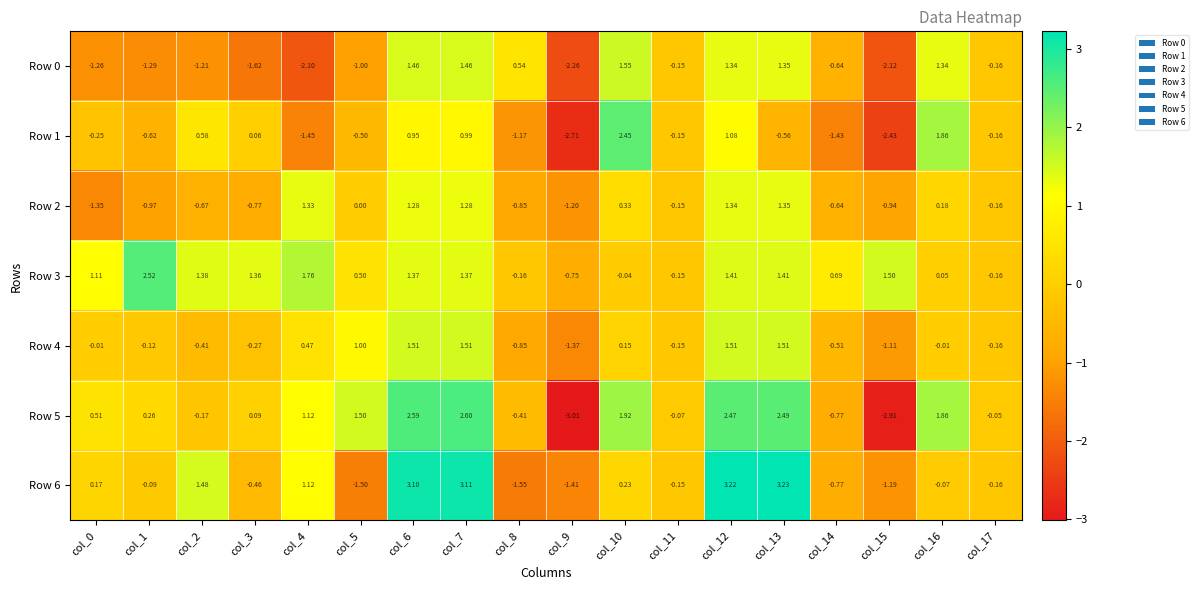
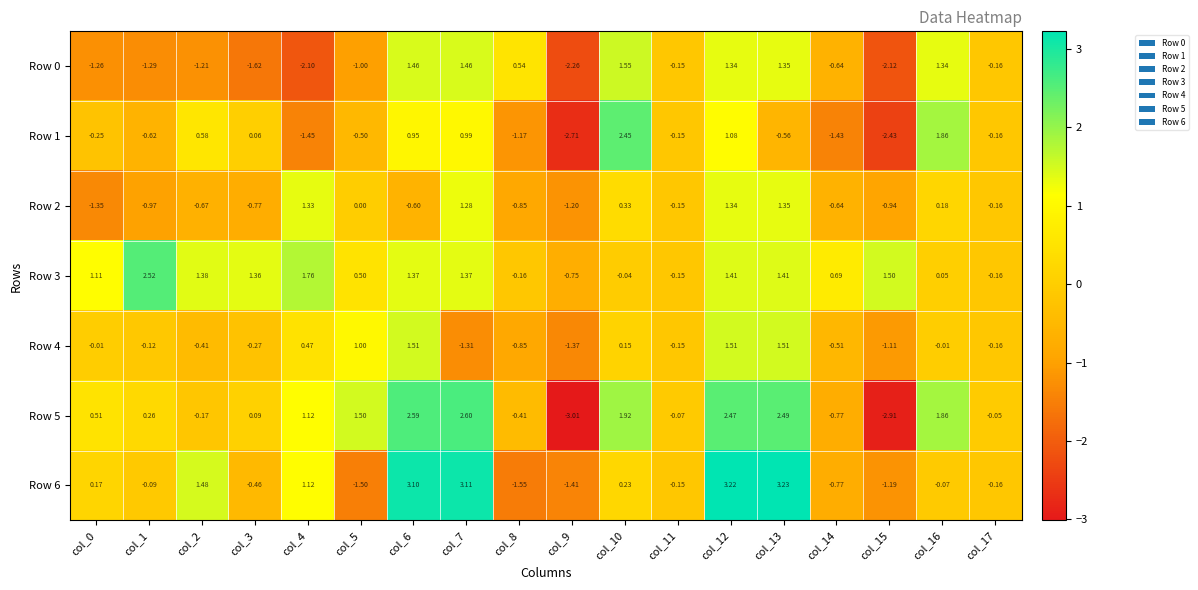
Row 2, col_6: 1.28 -> -0.60
Row 4, col_7: 1.51 -> -1.31
